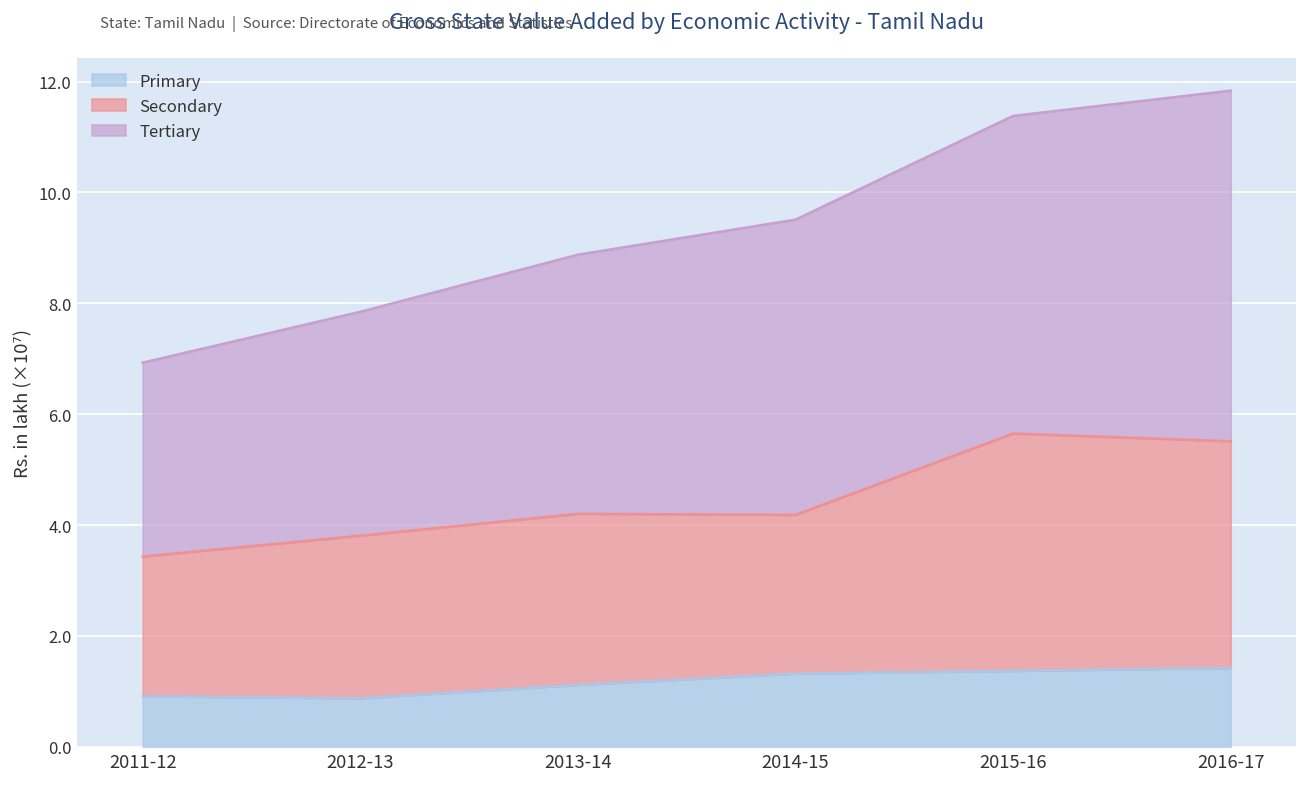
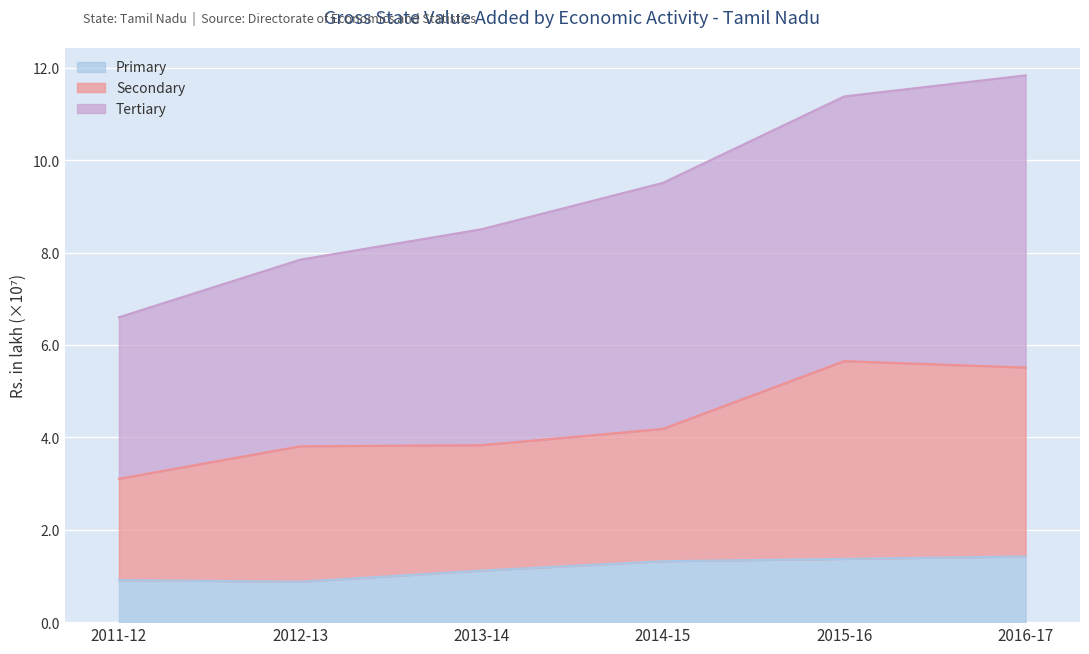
Secondary, 2011-12: 2.5 -> 2.2
Secondary, 2013-14: 3.1 -> 2.7
